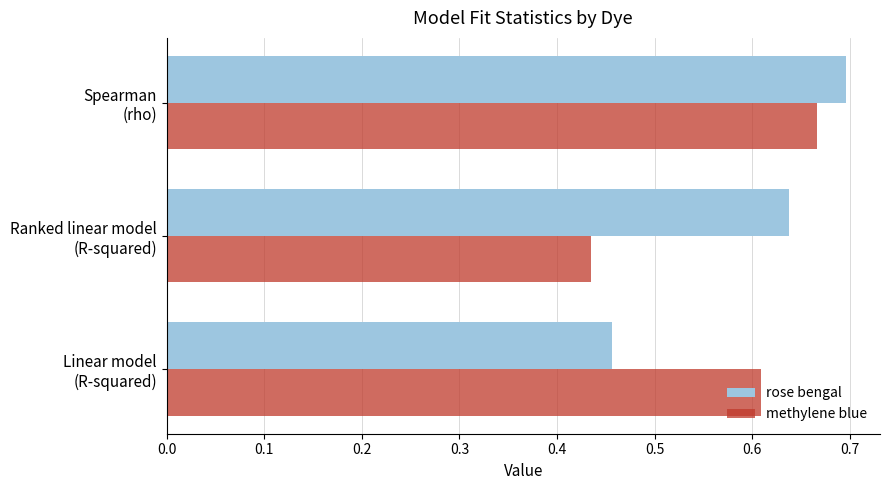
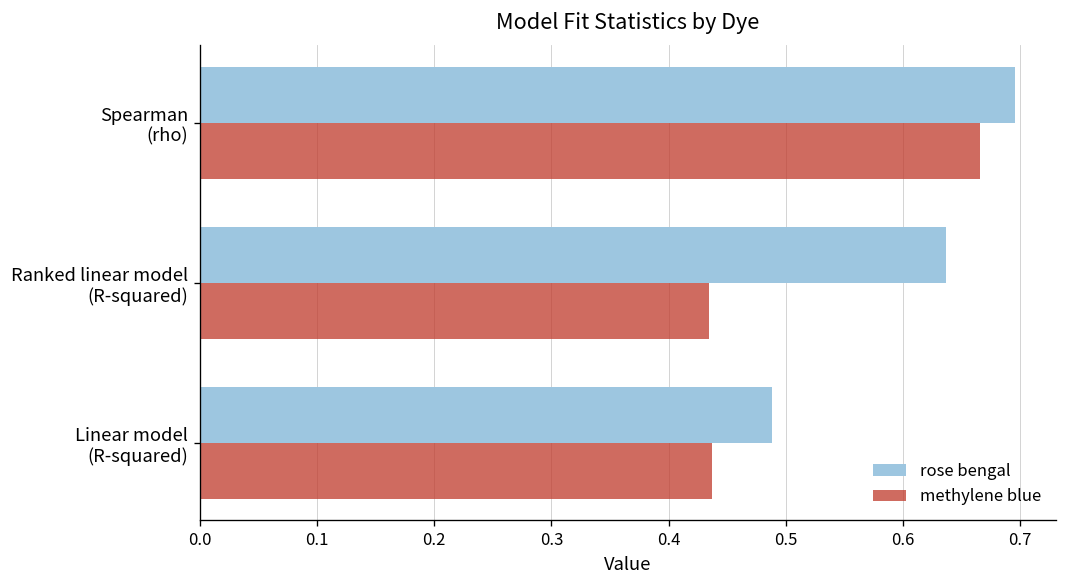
rose bengal, Linear model (R-squared): 0.46 -> 0.49
methylene blue, Linear model (R-squared): 0.61 -> 0.44
